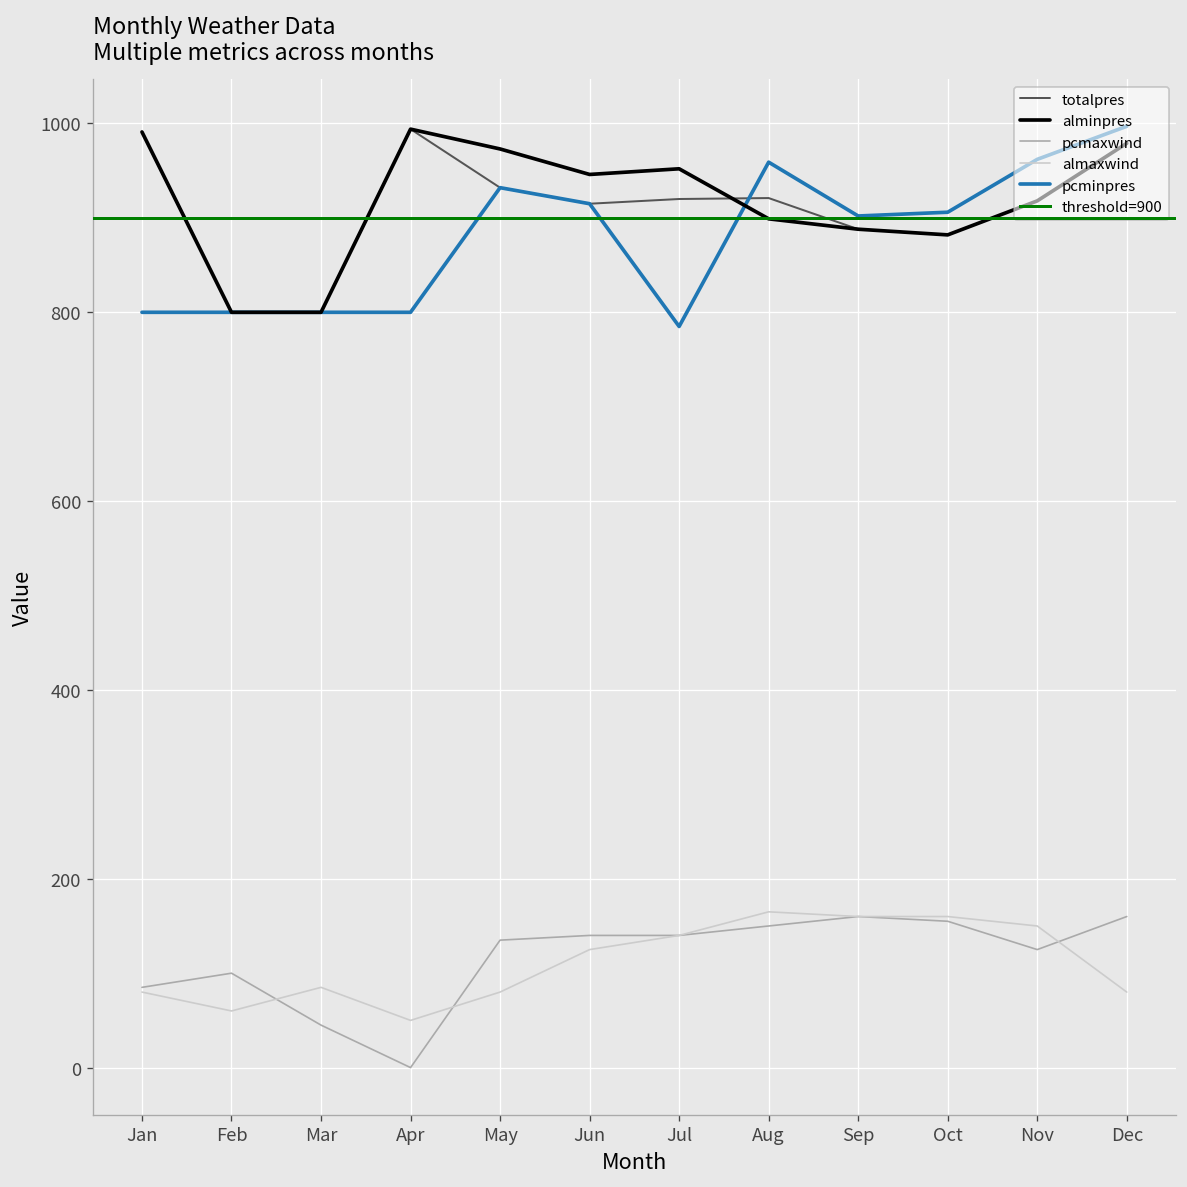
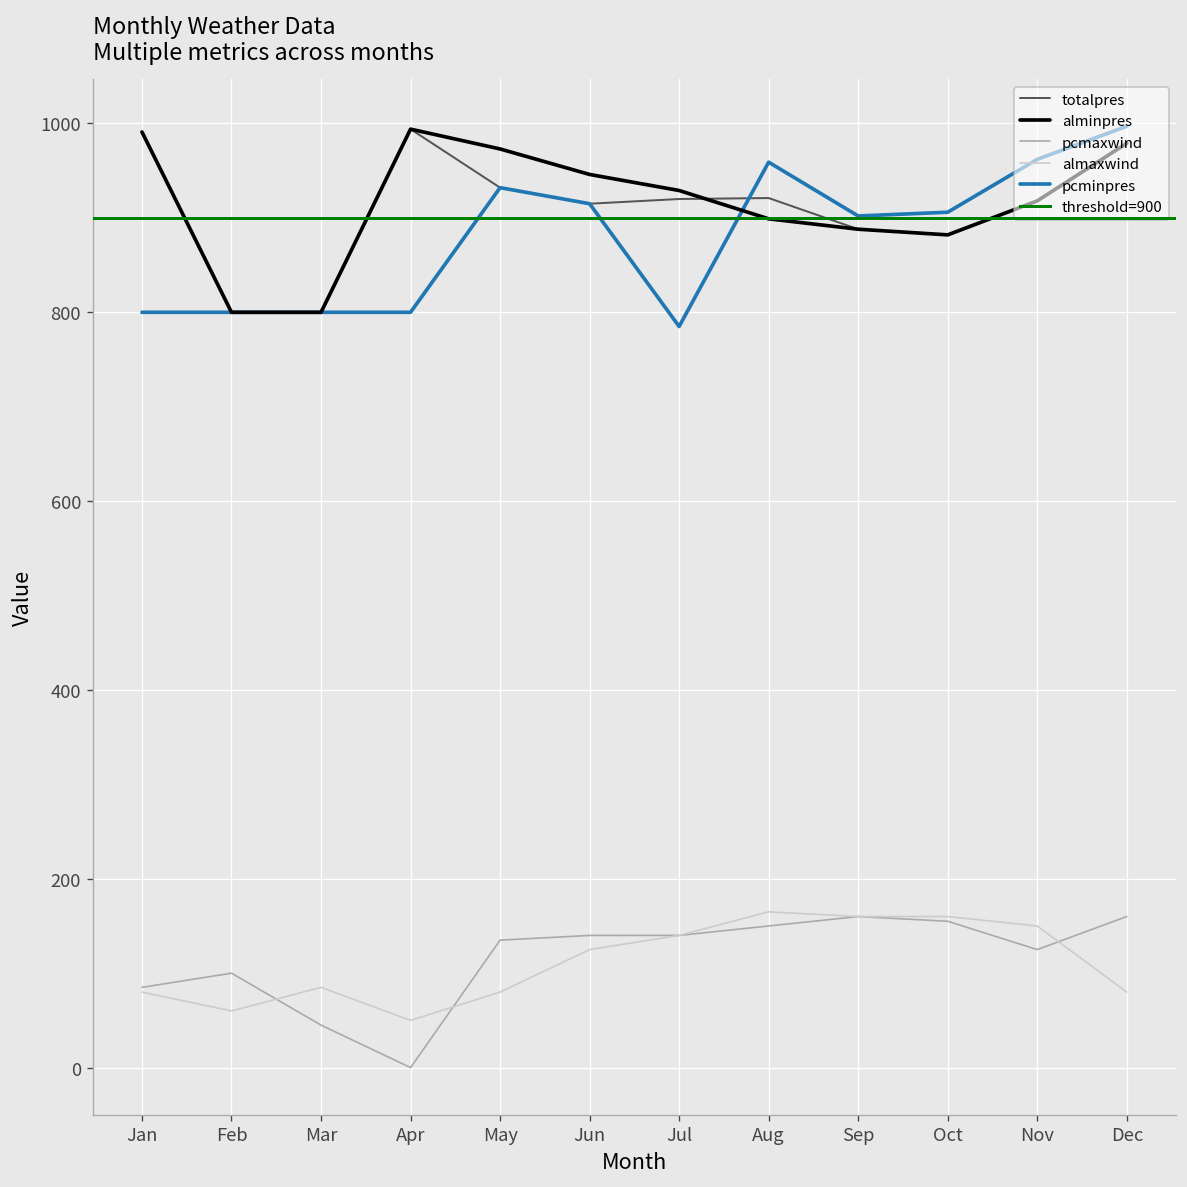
alminpres, Jul: 950 -> 930
